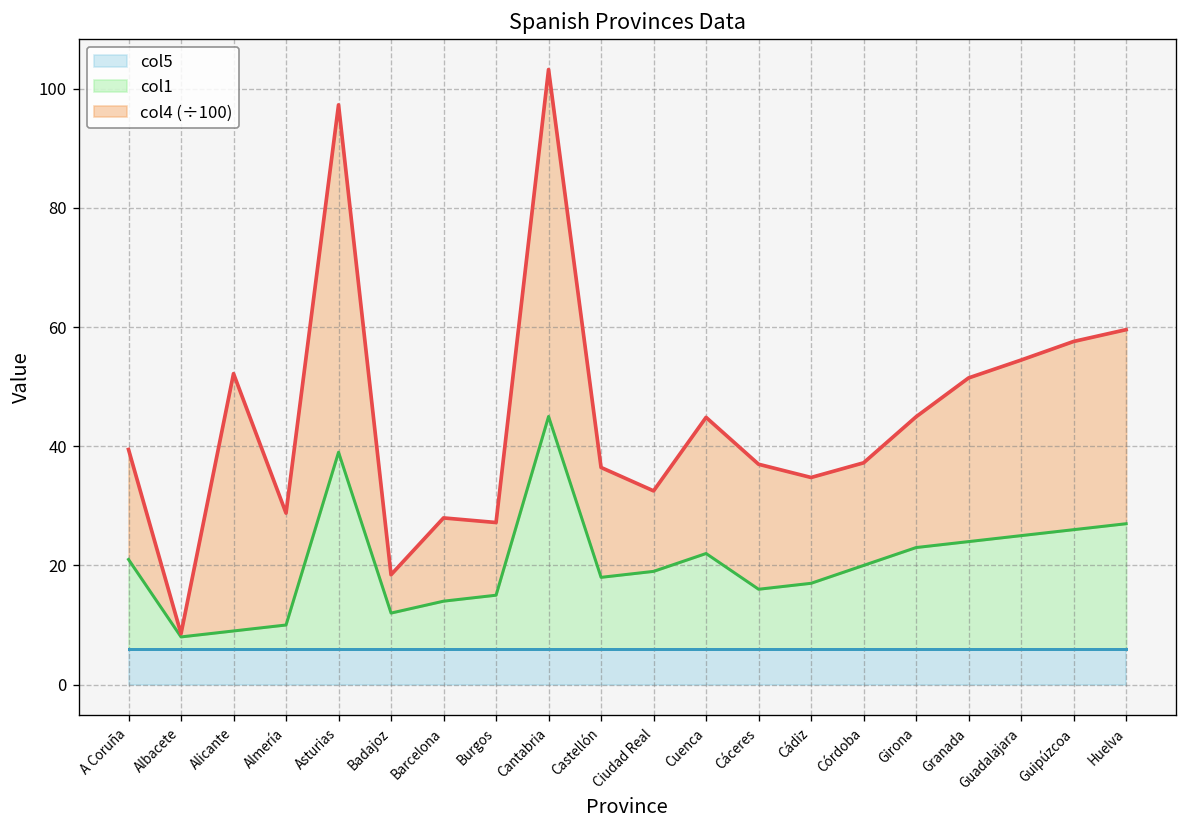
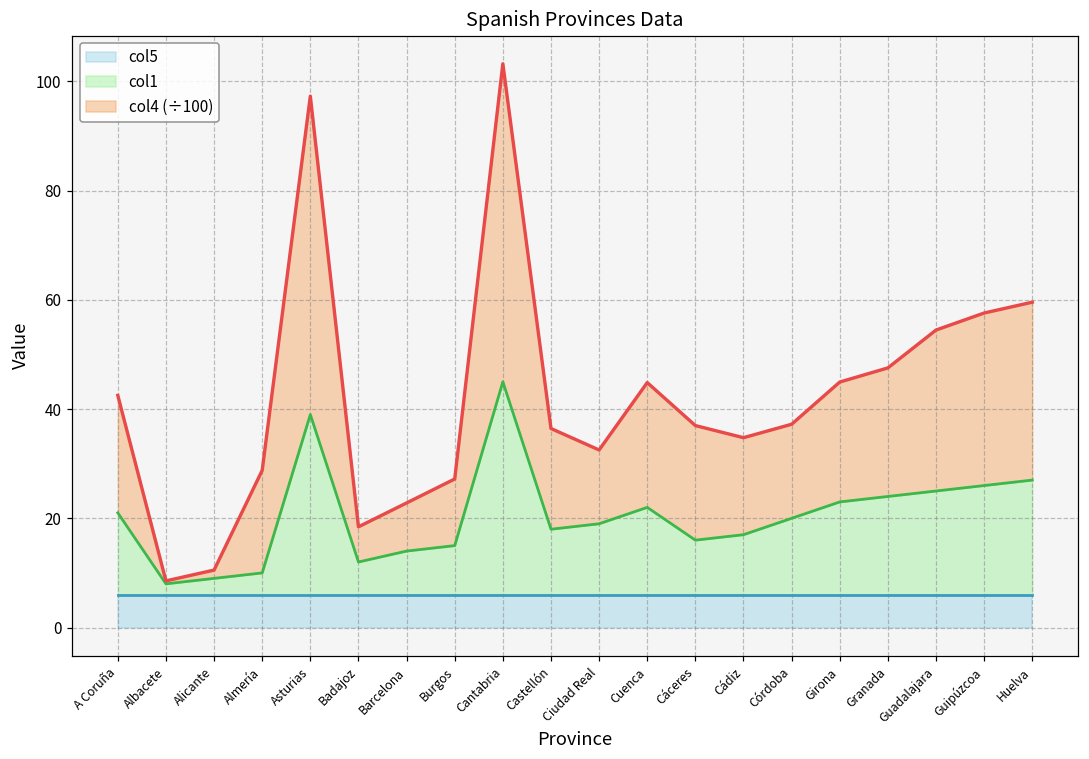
col4 (÷100), A Coruña: 18 -> 22
col4 (÷100), Alicante: 43 -> 2
col4 (÷100), Barcelona: 14 -> 9
col4 (÷100), Granada: 27 -> 24
